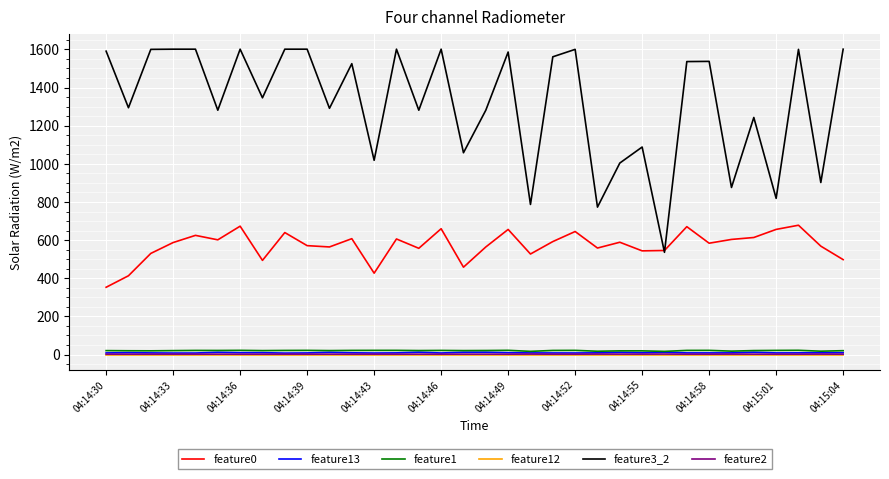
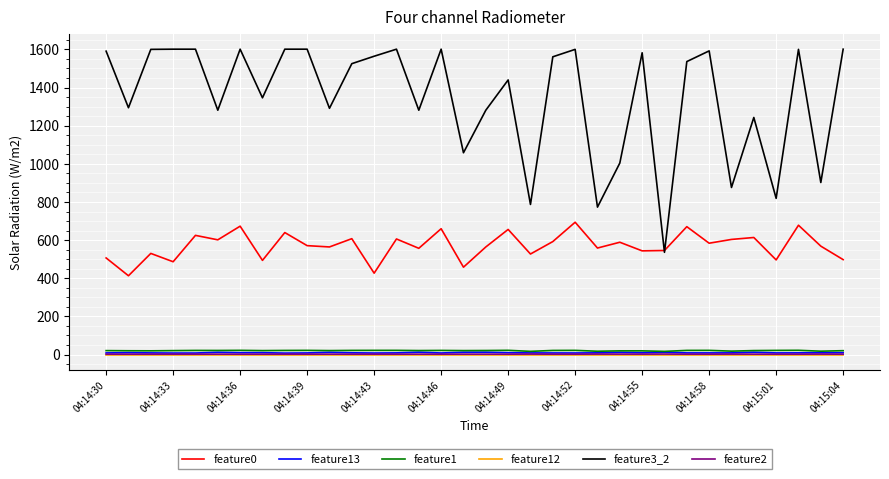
feature0, 04:14:30: 350 -> 510
feature0, 04:14:33: 590 -> 490
feature3_2, 04:14:43: 1020 -> 1560
feature3_2, 04:14:49: 1590 -> 1440
feature0, 04:14:52: 650 -> 690
feature3_2, 04:14:55: 1090 -> 1580
feature3_2, 04:14:58: 1540 -> 1590
feature0, 04:15:01: 660 -> 500
